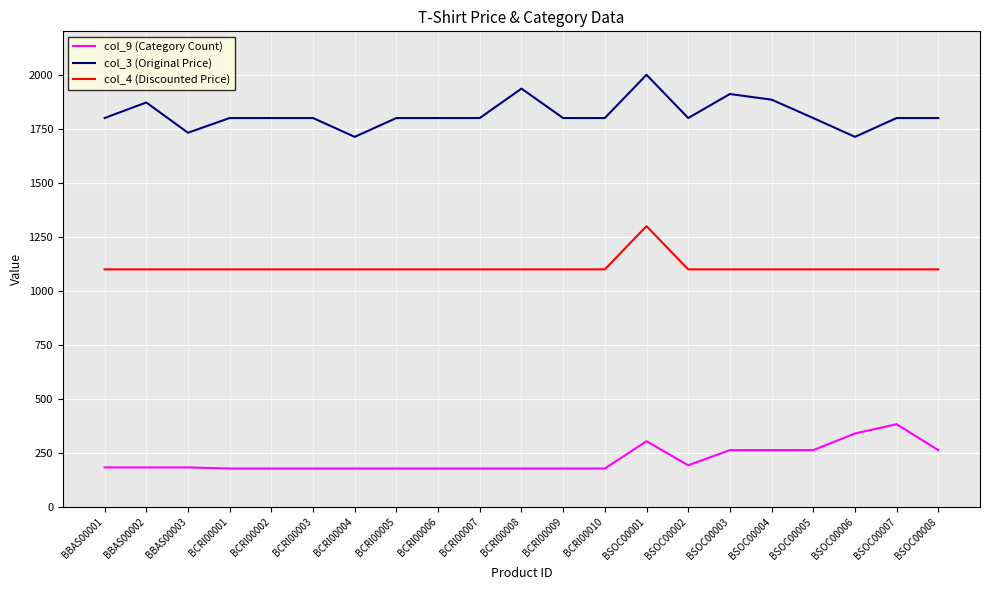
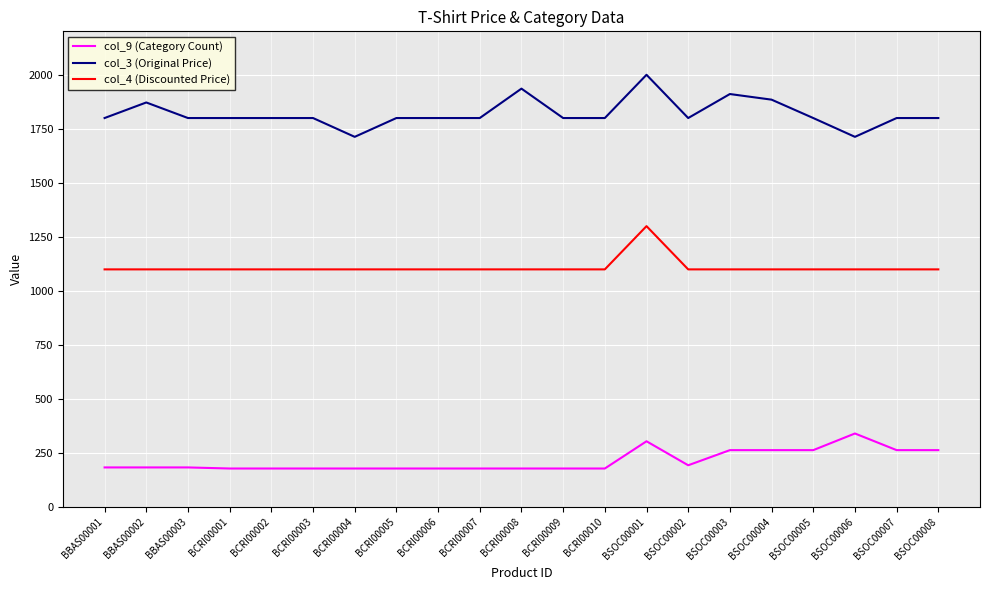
col_3 (Original Price), BBAS00003: 1730 -> 1800
col_9 (Category Count), BSOC00007: 380 -> 260
